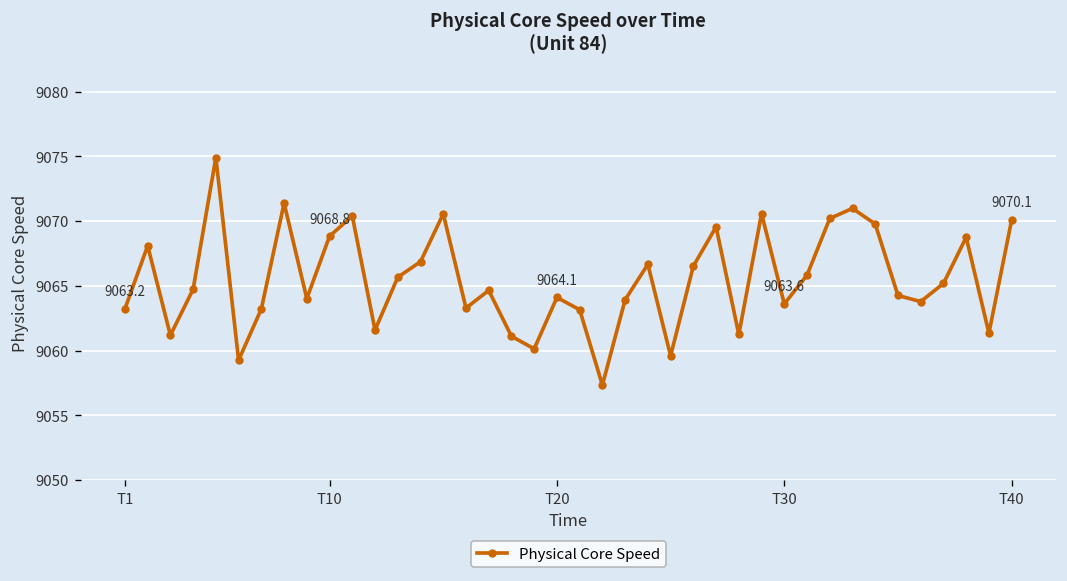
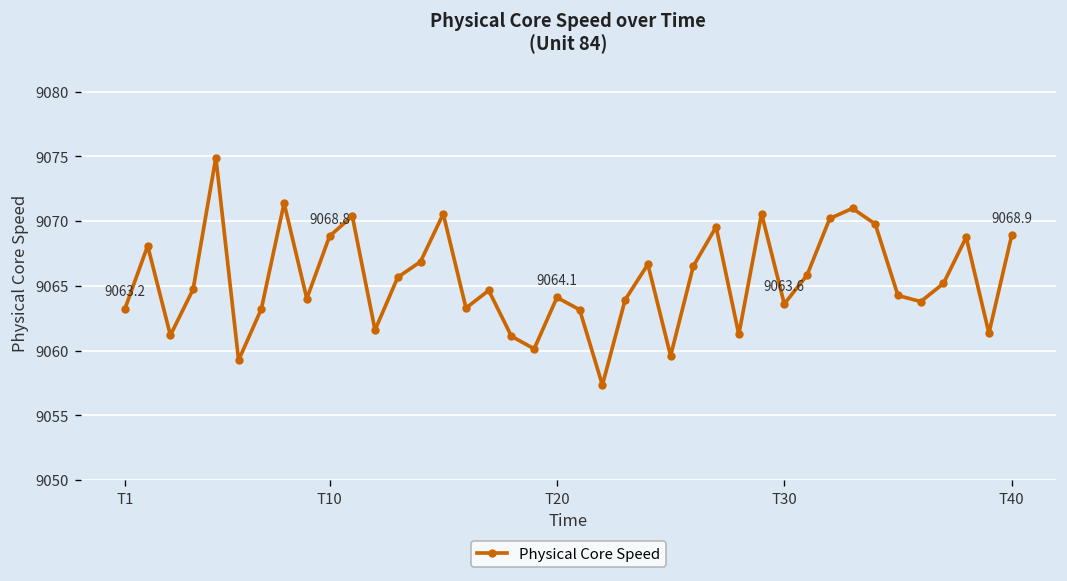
T40: 9070.1 -> 9068.9
